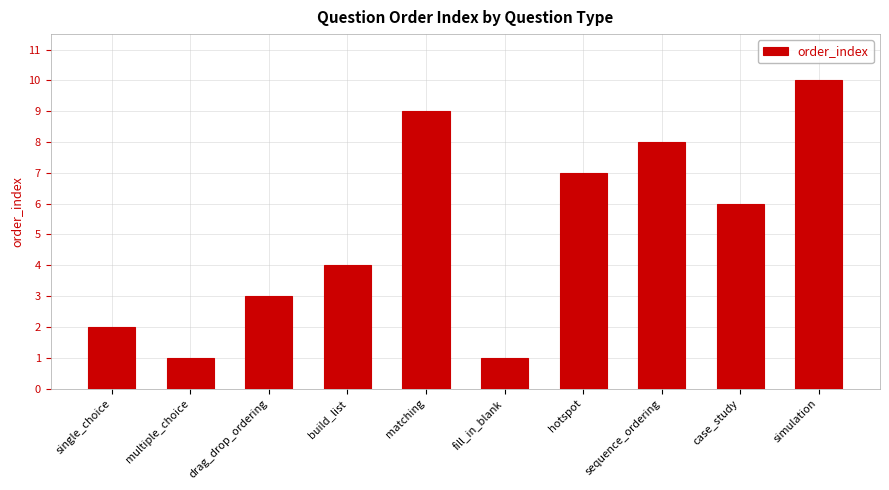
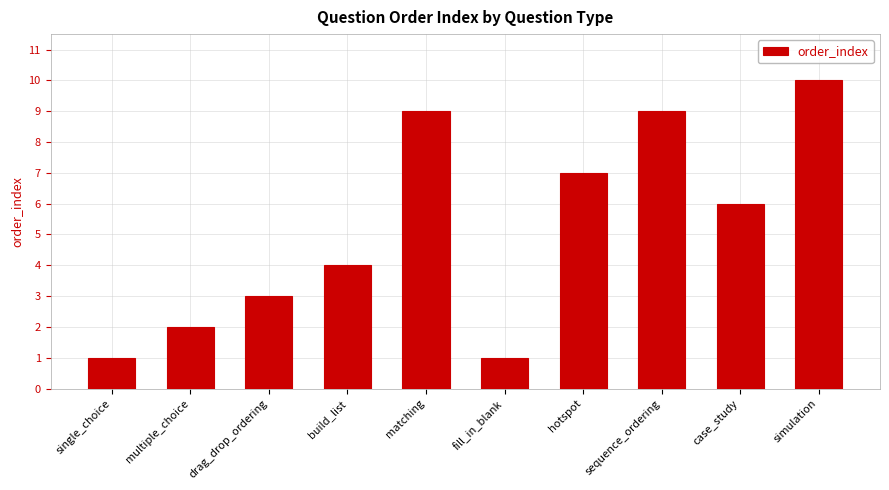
single_choice: 2 -> 1
multiple_choice: 1 -> 2
sequence_ordering: 8 -> 9
